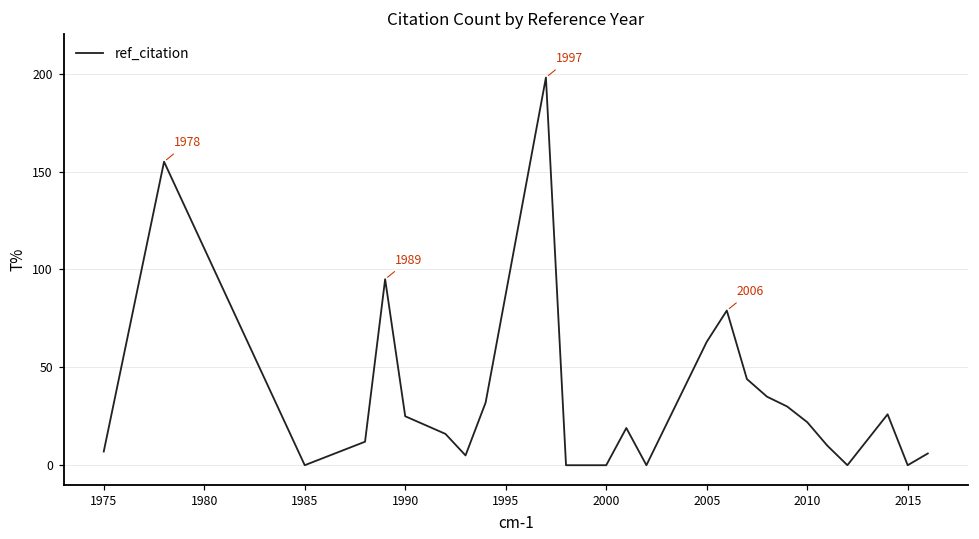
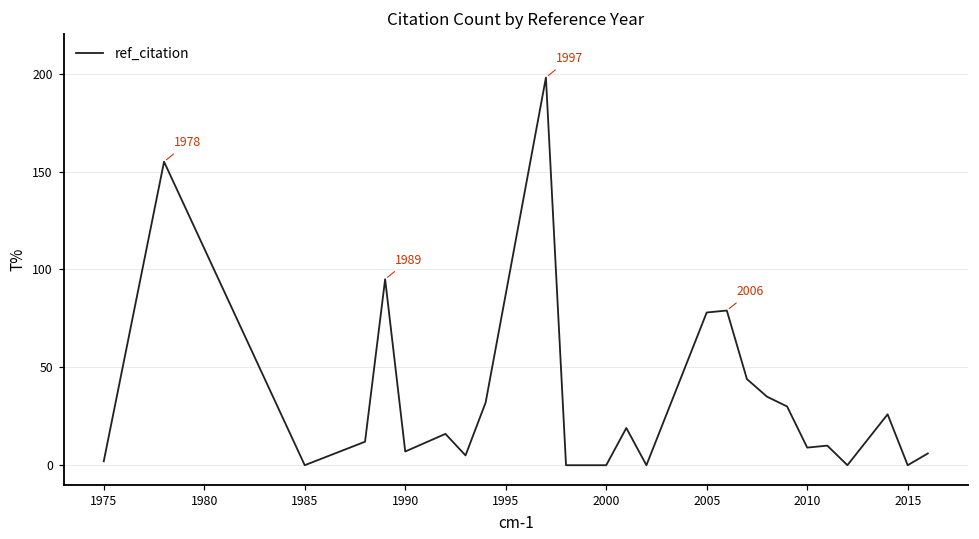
1975: 7 -> 2
1990: 25 -> 7
2005: 63 -> 78
2010: 22 -> 9
